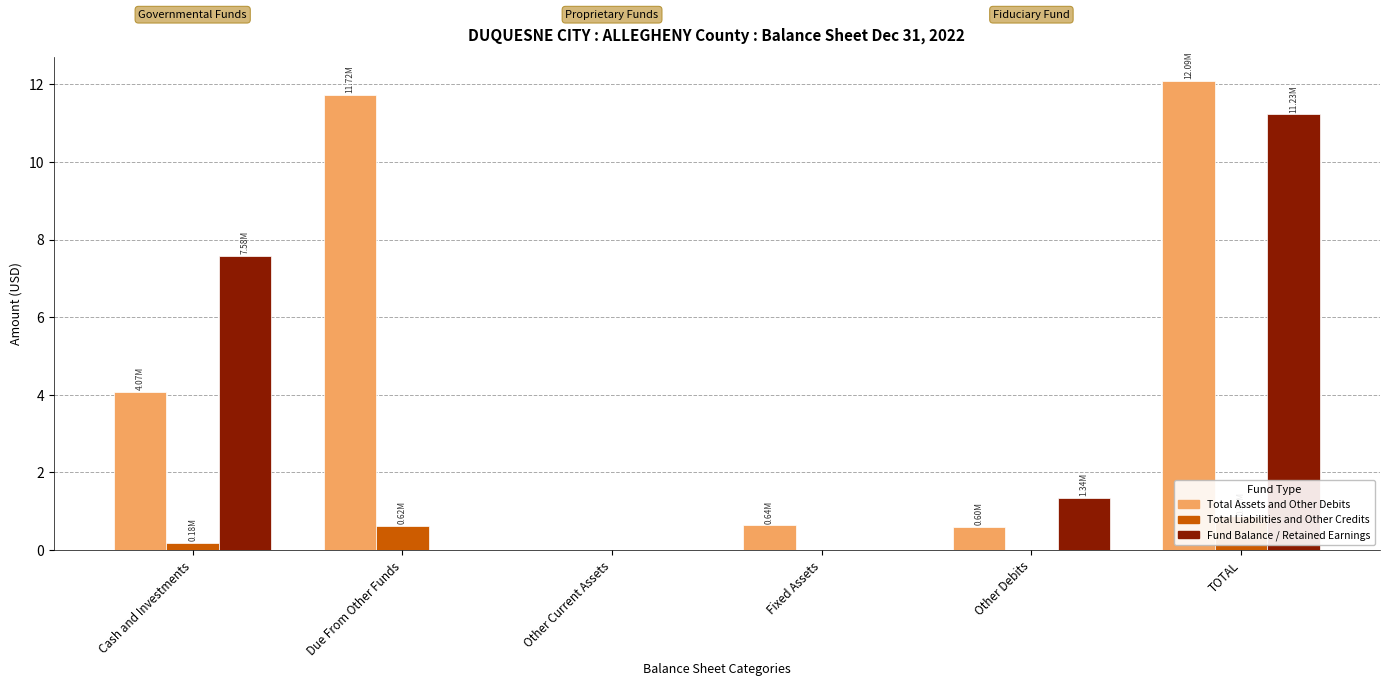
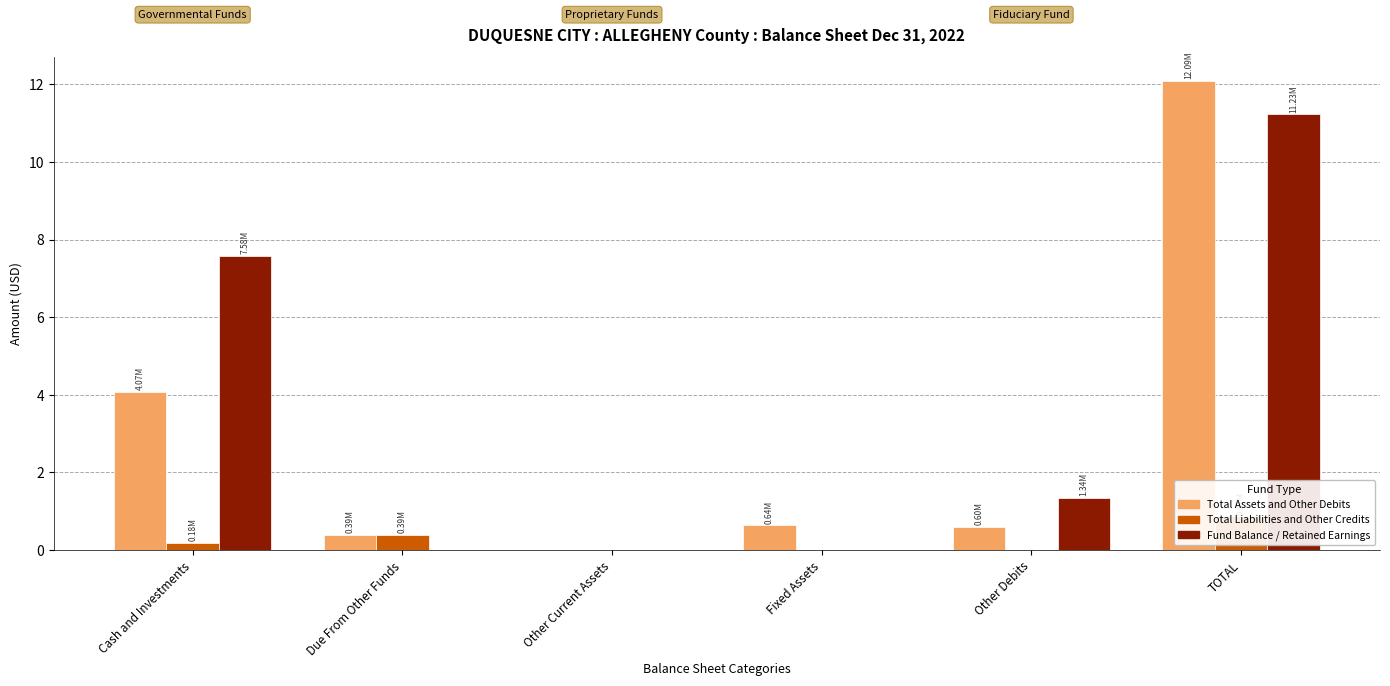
Total Assets and Other Debits, Due From Other Funds: 11.72M -> 0.39M
Total Liabilities and Other Credits, Due From Other Funds: 0.62M -> 0.39M
